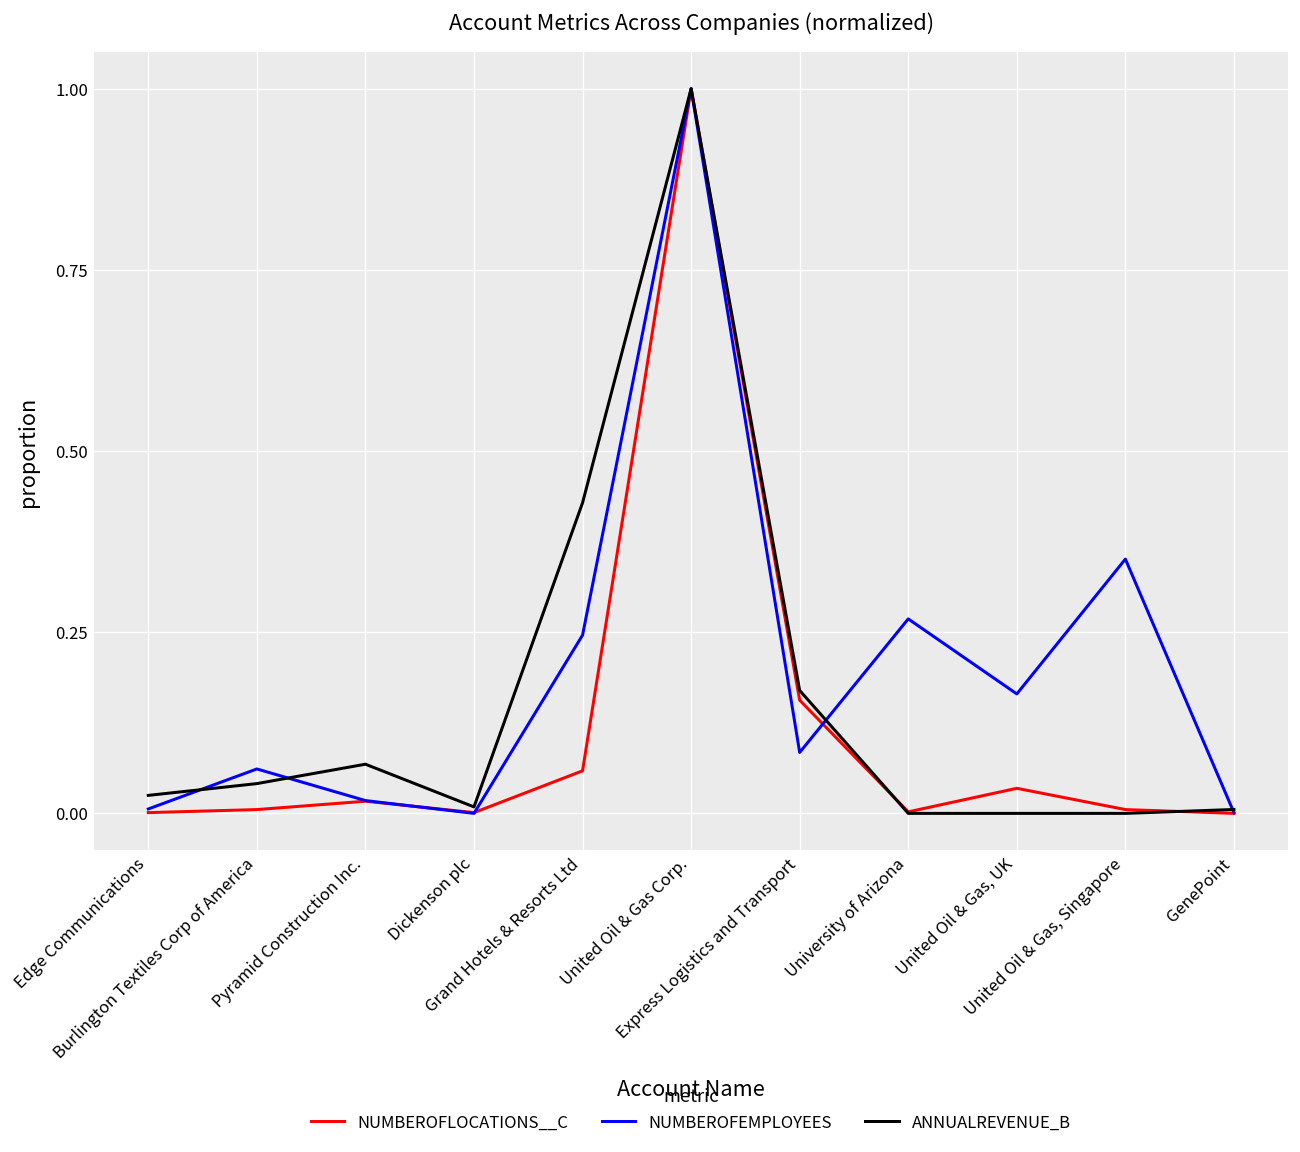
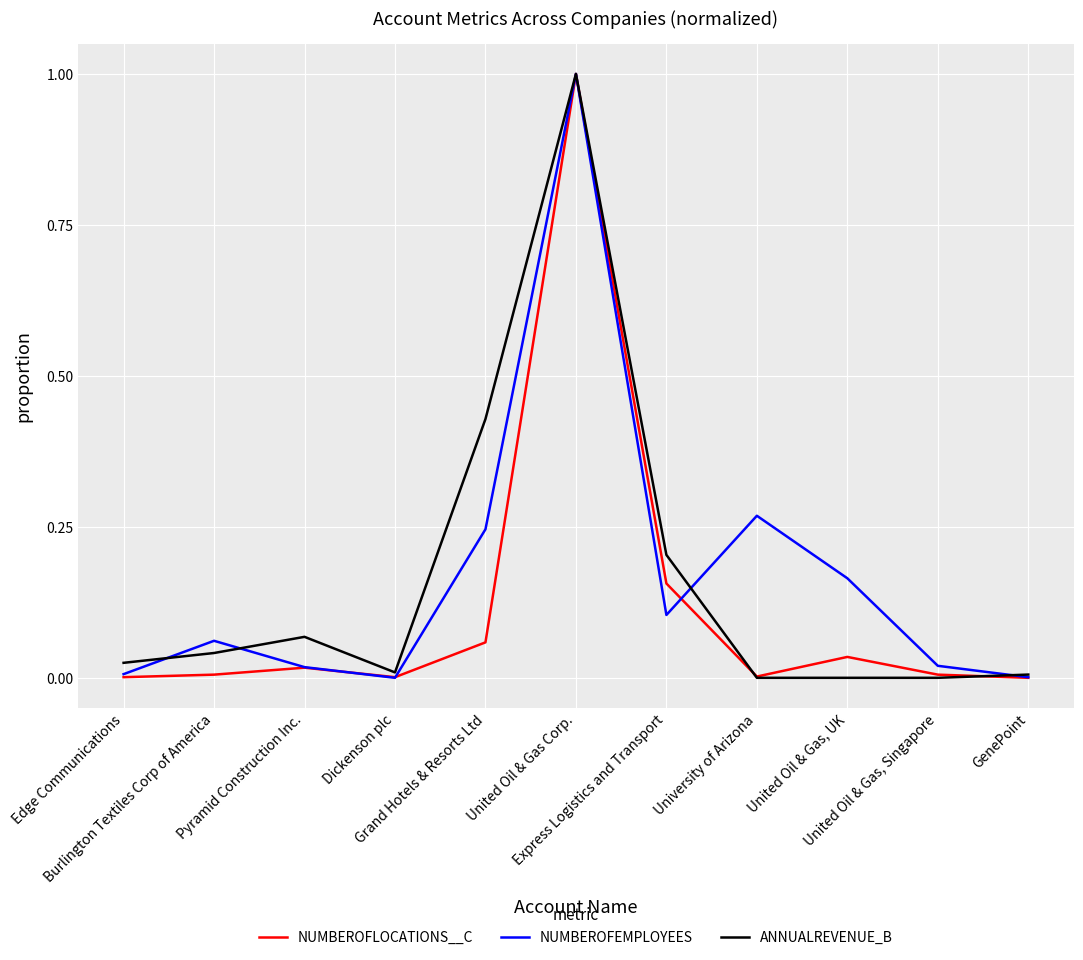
NUMBEROFEMPLOYEES, Express Logistics and Transport: 0.08 -> 0.10
ANNUALREVENUE_B, Express Logistics and Transport: 0.17 -> 0.20
NUMBEROFEMPLOYEES, United Oil & Gas, Singapore: 0.35 -> 0.02
